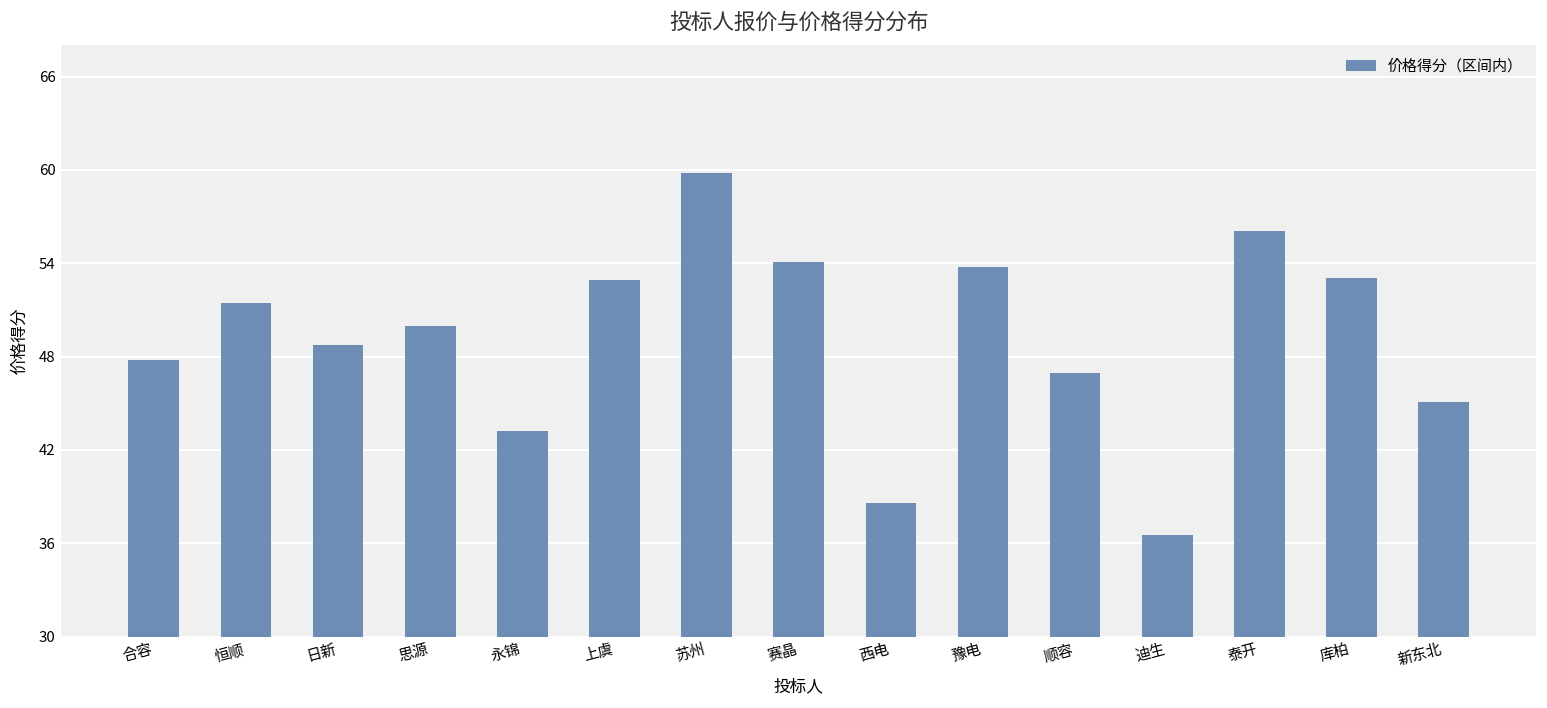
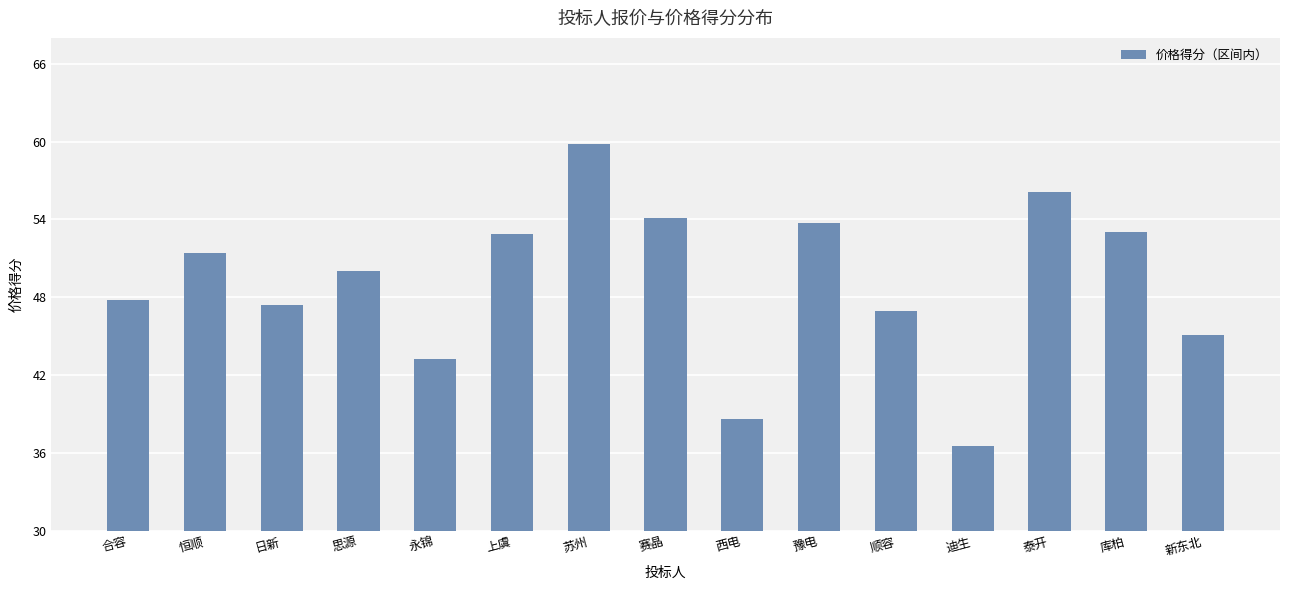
日新: 48.7 -> 47.4
